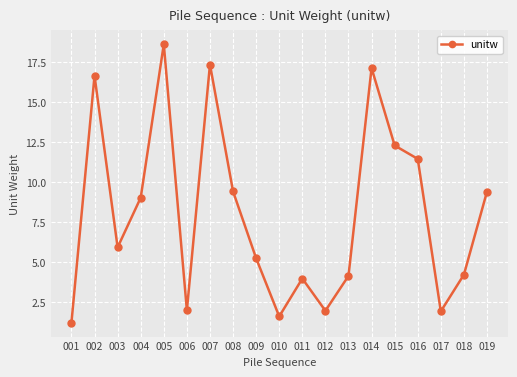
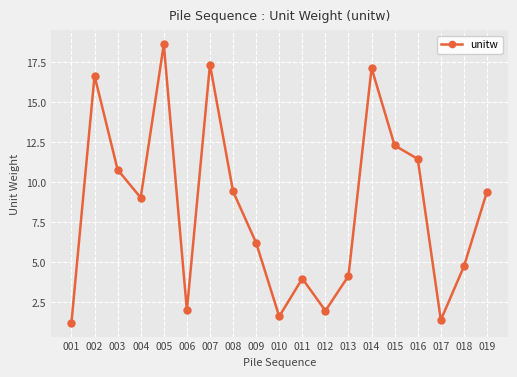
003: 5.9 -> 10.8
009: 5.2 -> 6.2
017: 1.9 -> 1.4
018: 4.2 -> 4.7
